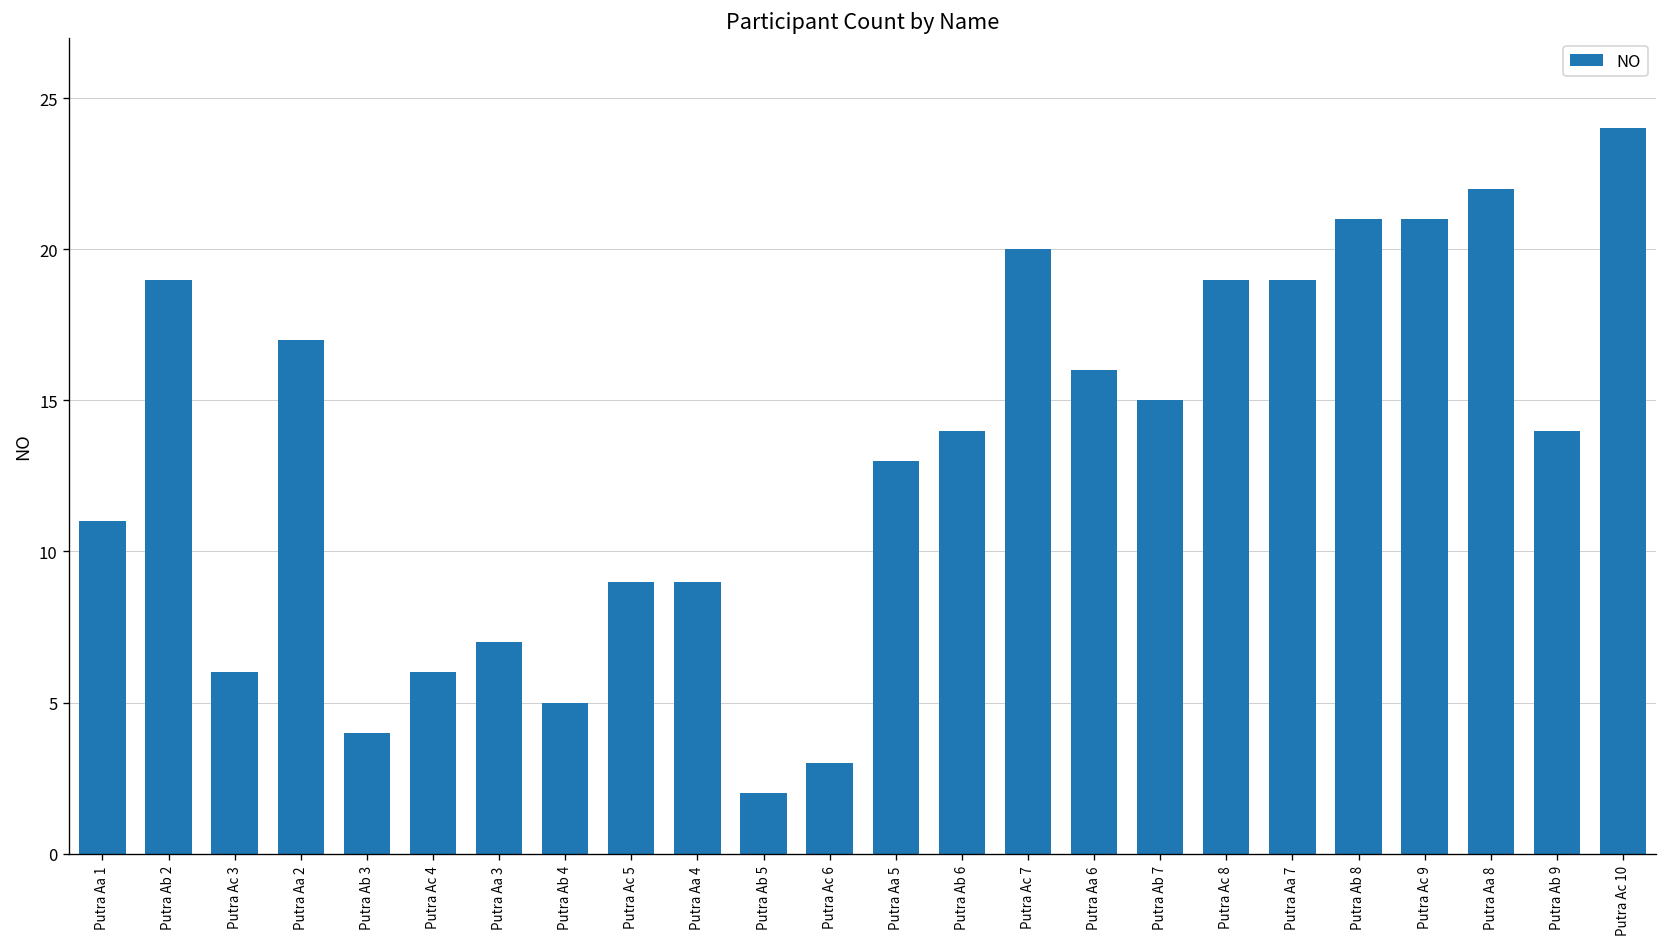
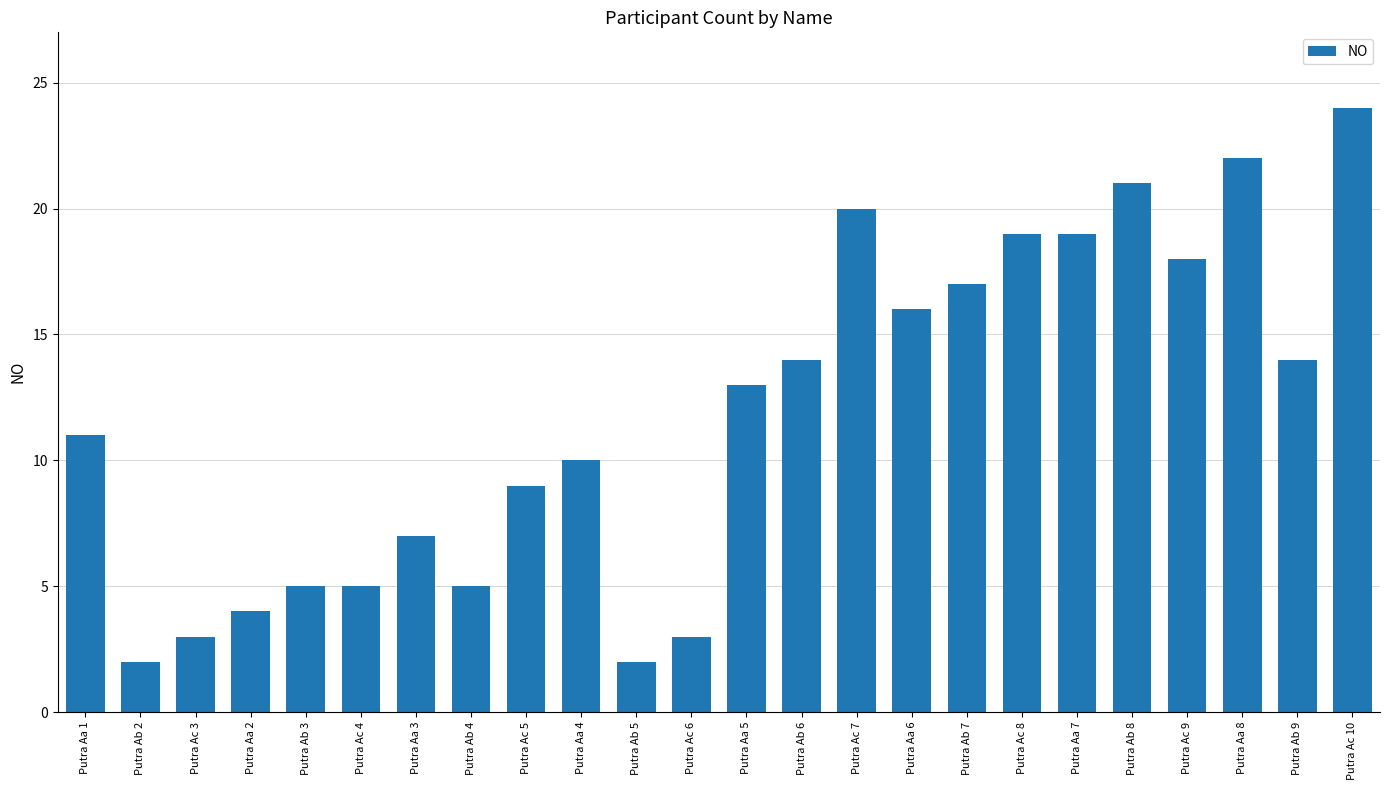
Putra Ab 2: 19 -> 2
Putra Ac 3: 6 -> 3
Putra Aa 2: 17 -> 4
Putra Ab 3: 4 -> 5
Putra Ac 4: 6 -> 5
Putra Aa 4: 9 -> 10
Putra Ab 7: 15 -> 17
Putra Ac 9: 21 -> 18
